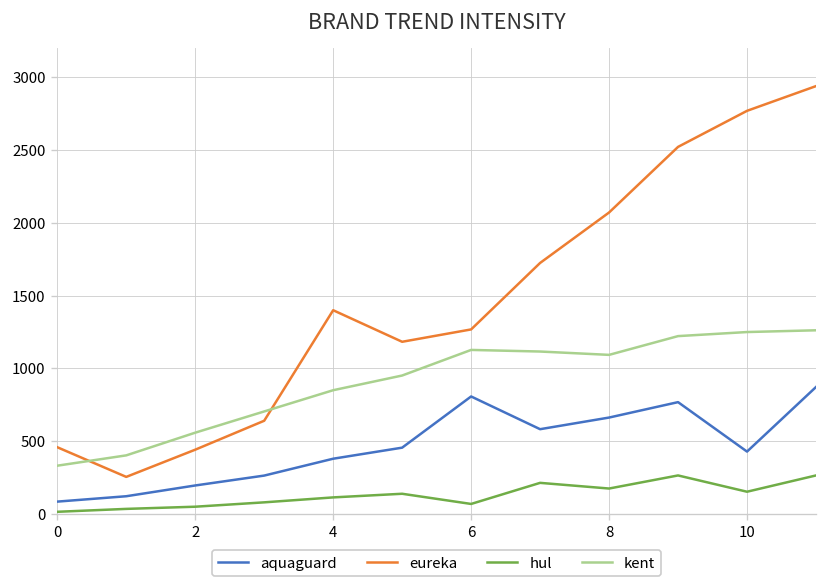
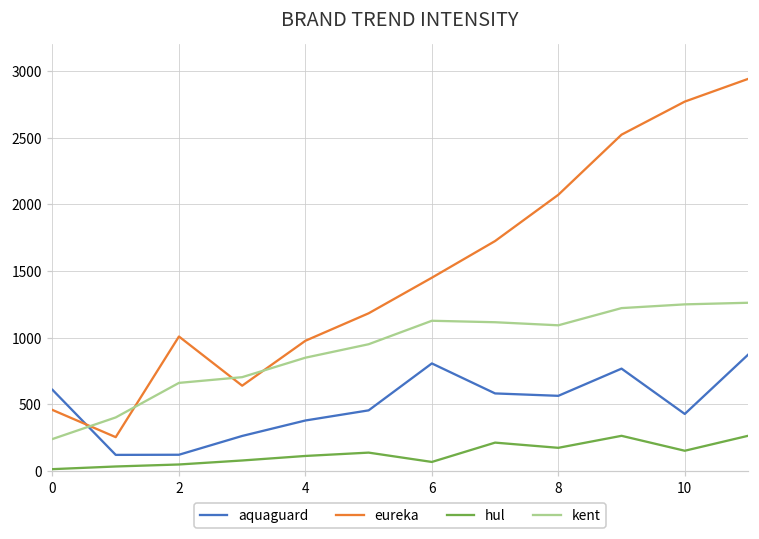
aquaguard, 0: 80 -> 610
kent, 0: 330 -> 240
aquaguard, 2: 190 -> 120
eureka, 2: 440 -> 1010
kent, 2: 560 -> 660
eureka, 4: 1400 -> 980
eureka, 6: 1270 -> 1450
aquaguard, 8: 660 -> 560
